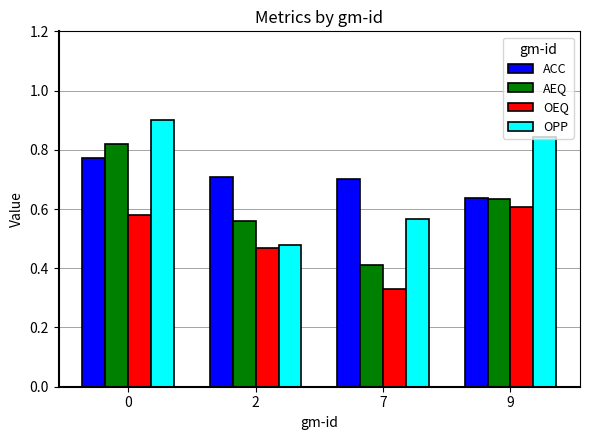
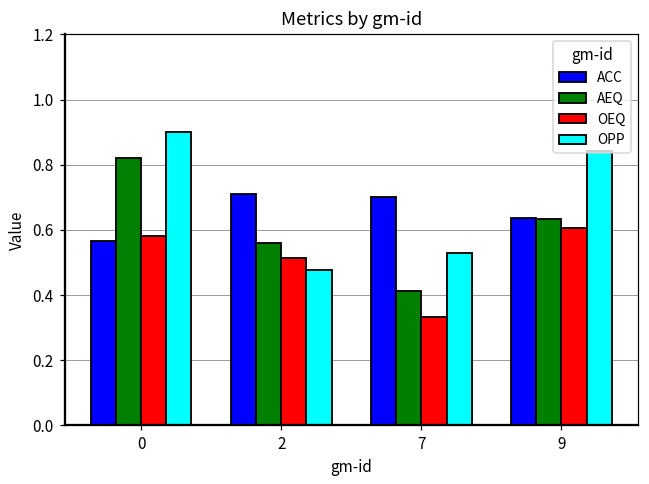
ACC, 0: 0.77 -> 0.57
OEQ, 2: 0.47 -> 0.51
OPP, 7: 0.57 -> 0.53
